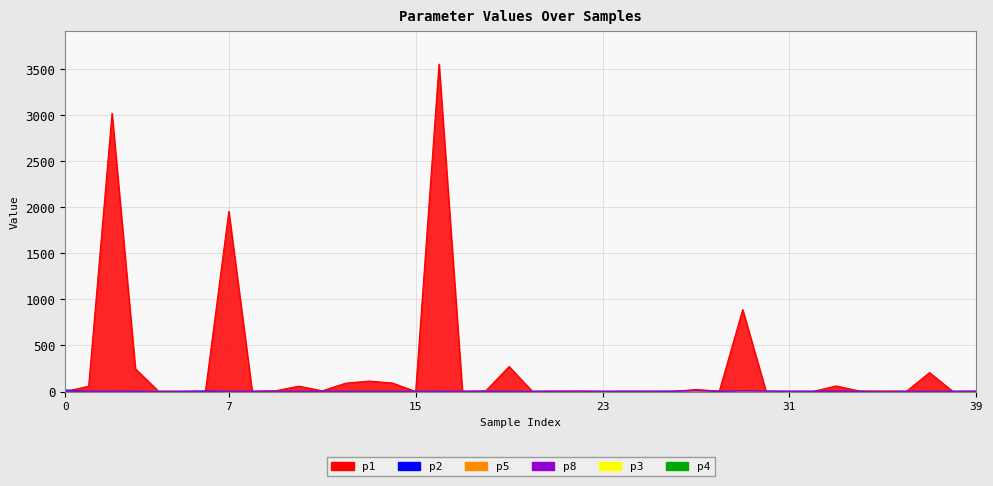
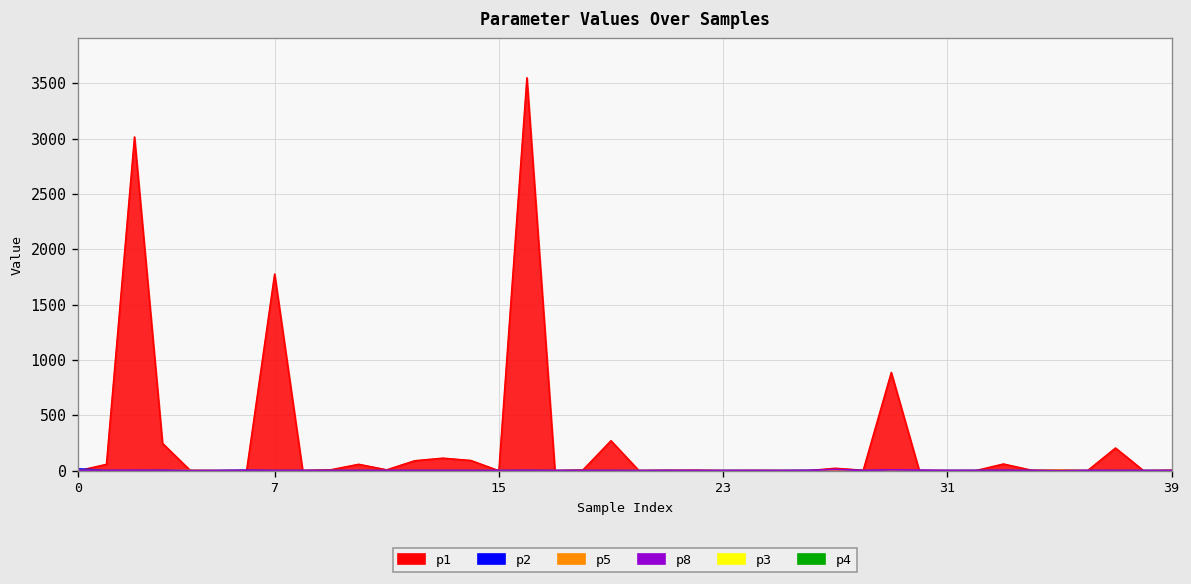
p1, 7: 2000 -> 1800
